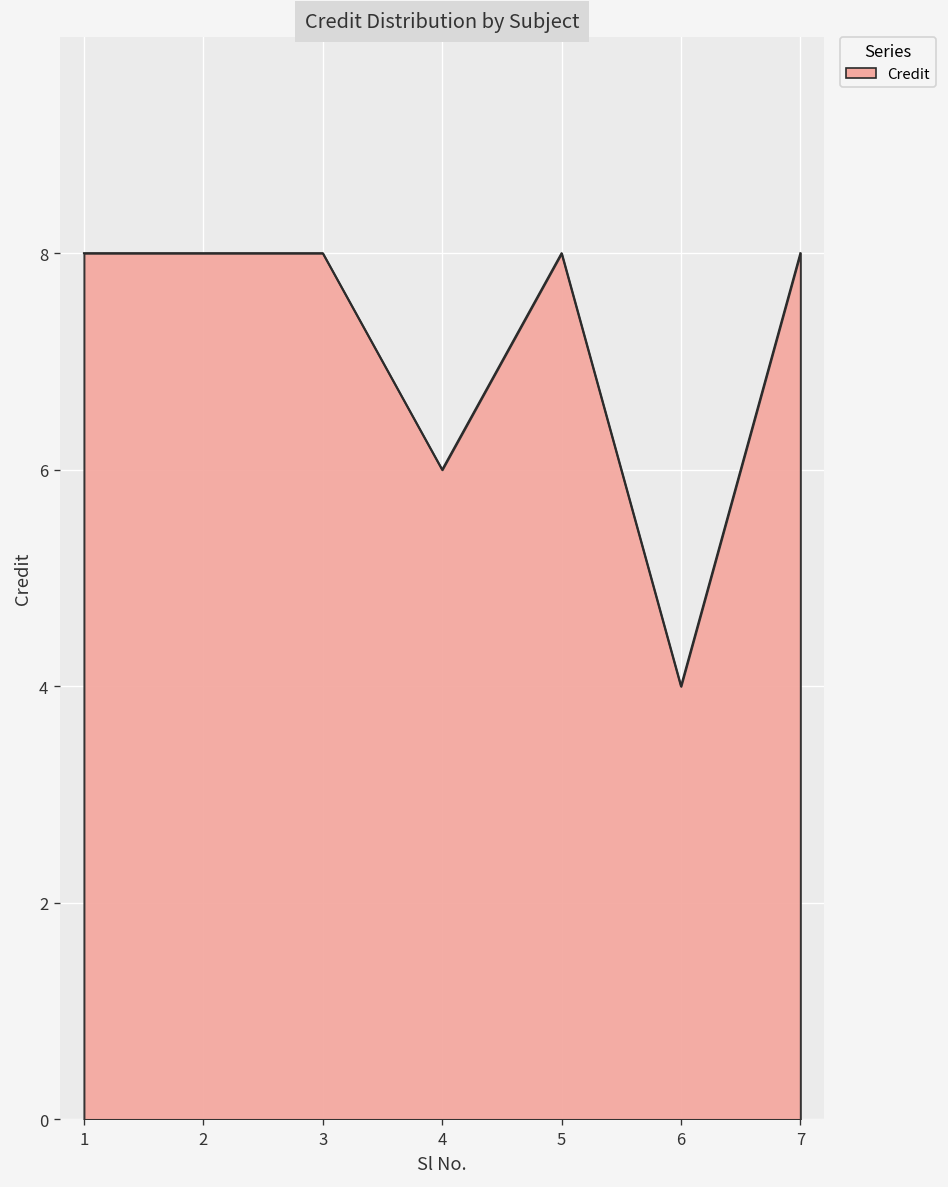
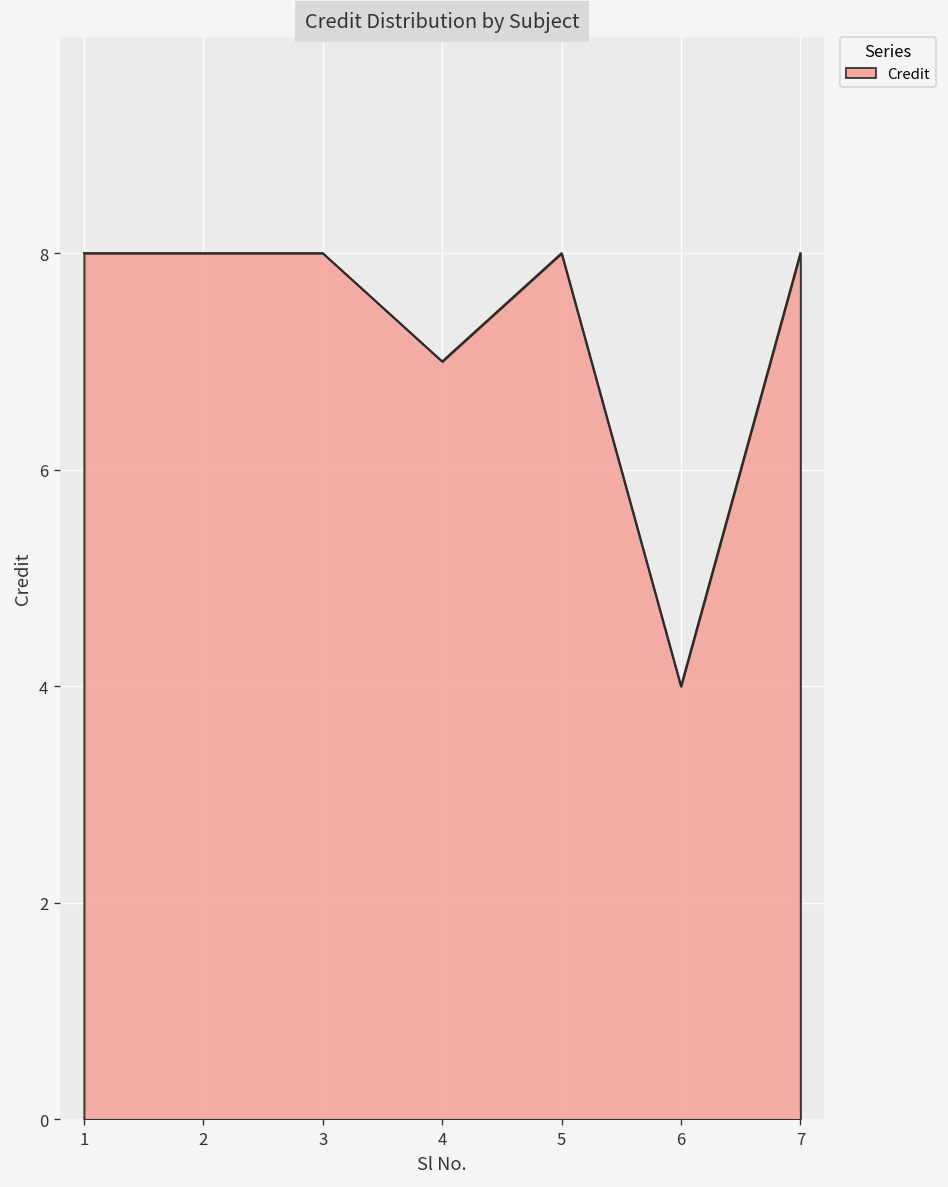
4: 6 -> 7
